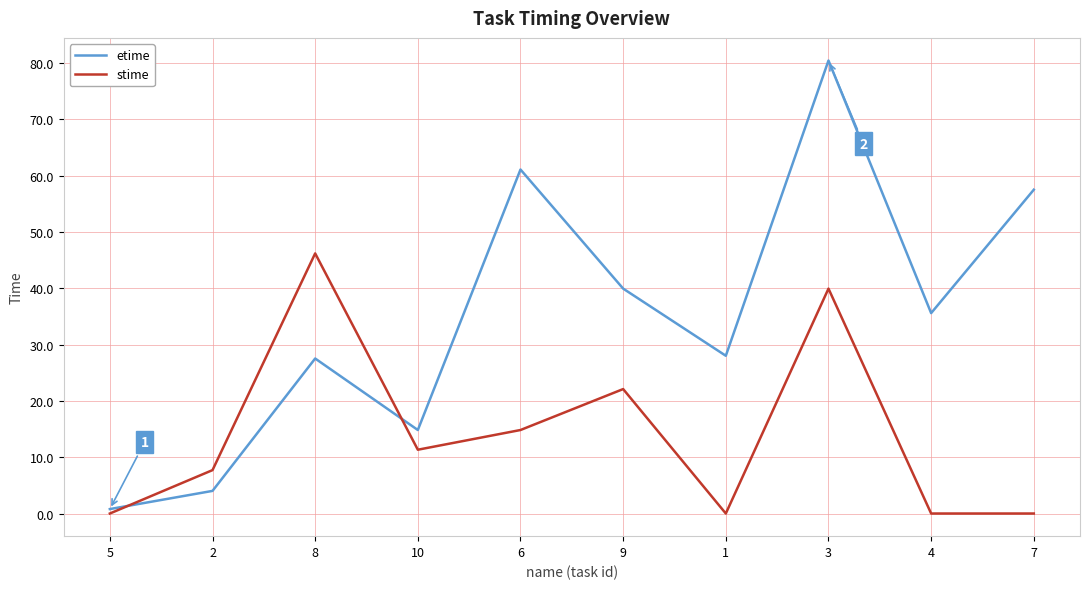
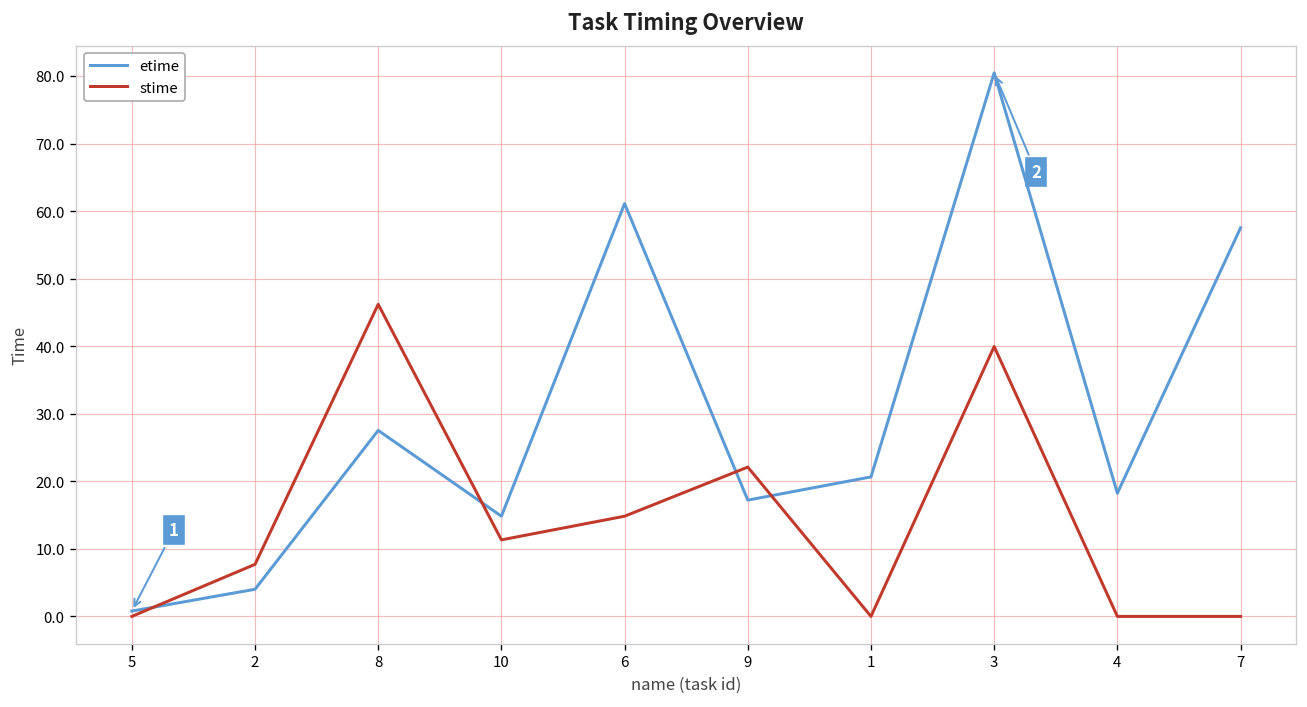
etime, 9: 40 -> 17
etime, 1: 28 -> 21
etime, 4: 36 -> 18
